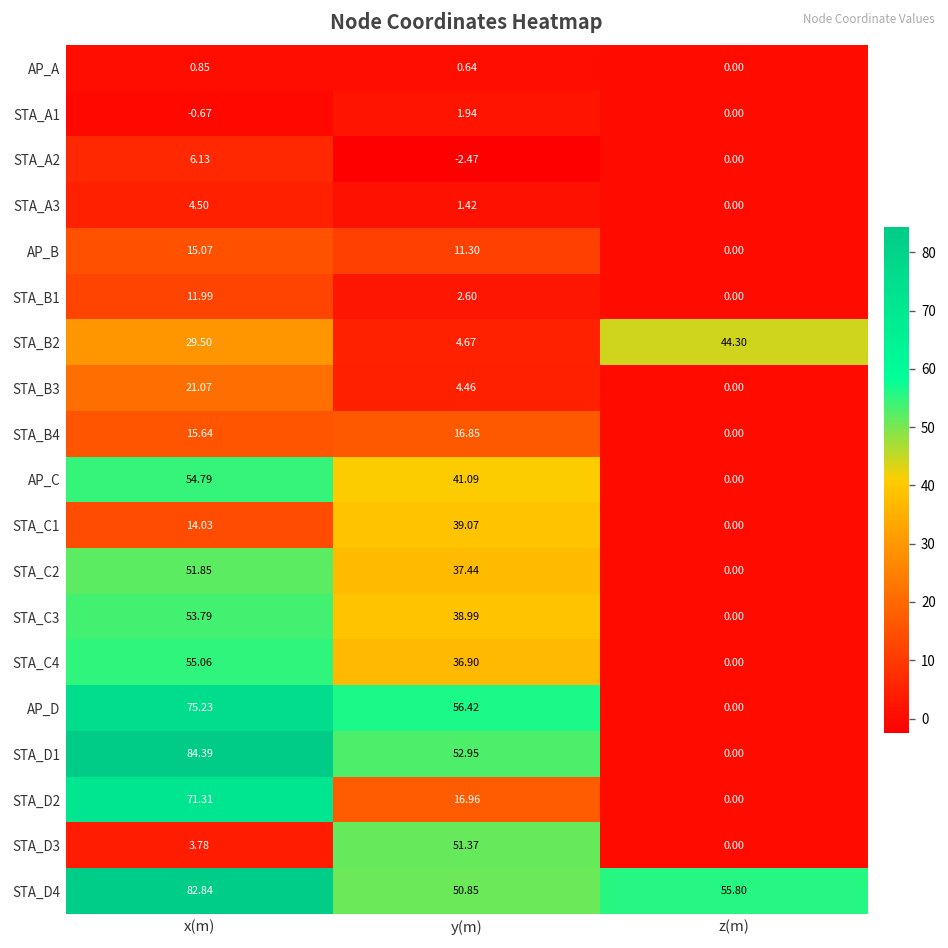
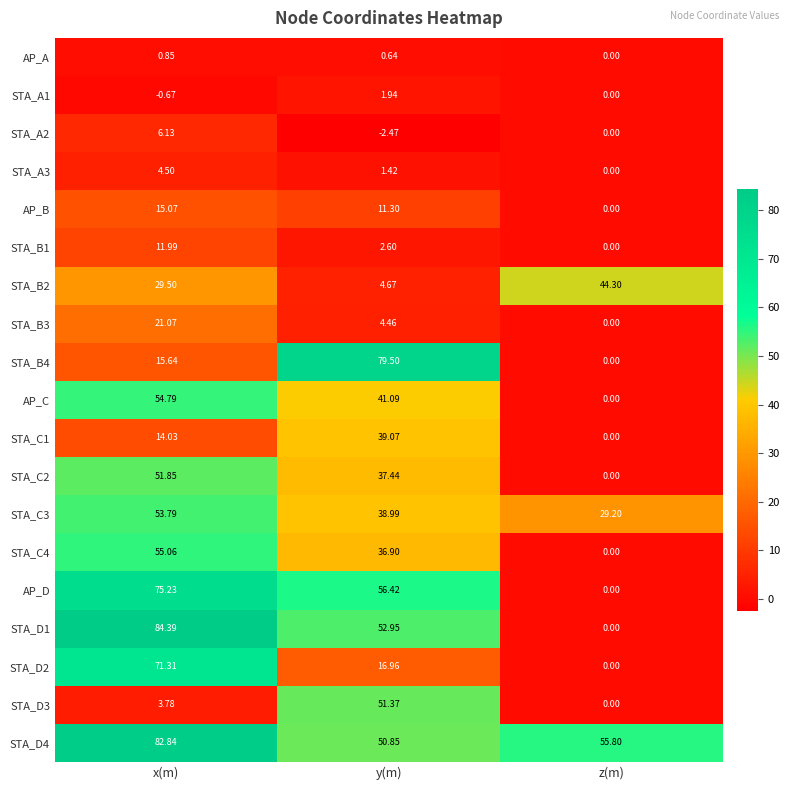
STA_B4, y(m): 16.85 -> 79.50
STA_C3, z(m): 0.00 -> 29.20
